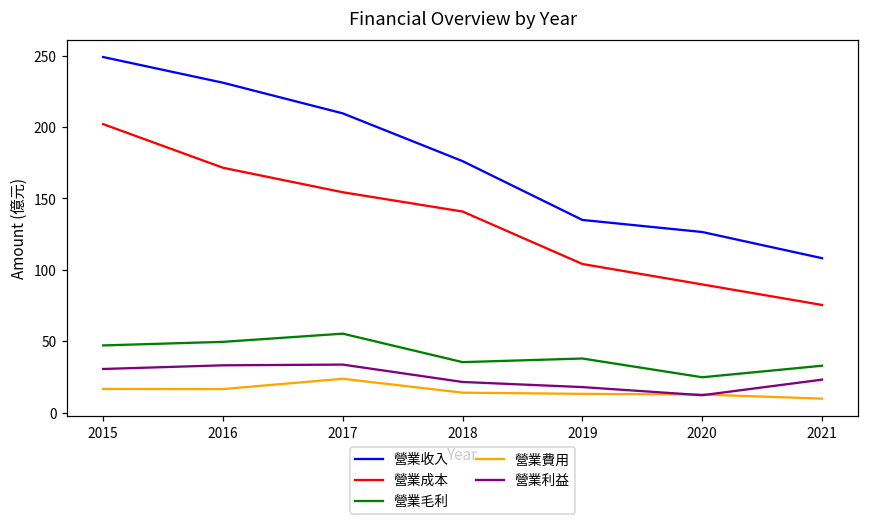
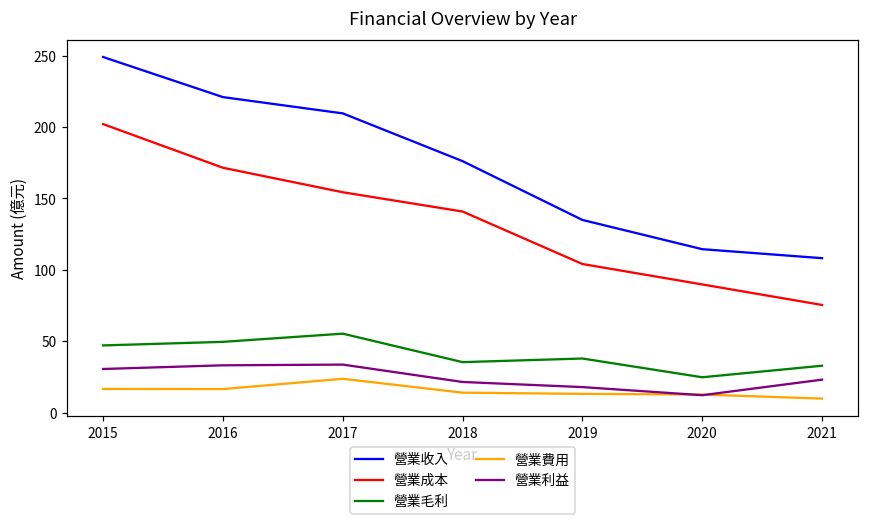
營業收入, 2016: 231 -> 221
營業收入, 2020: 127 -> 114
